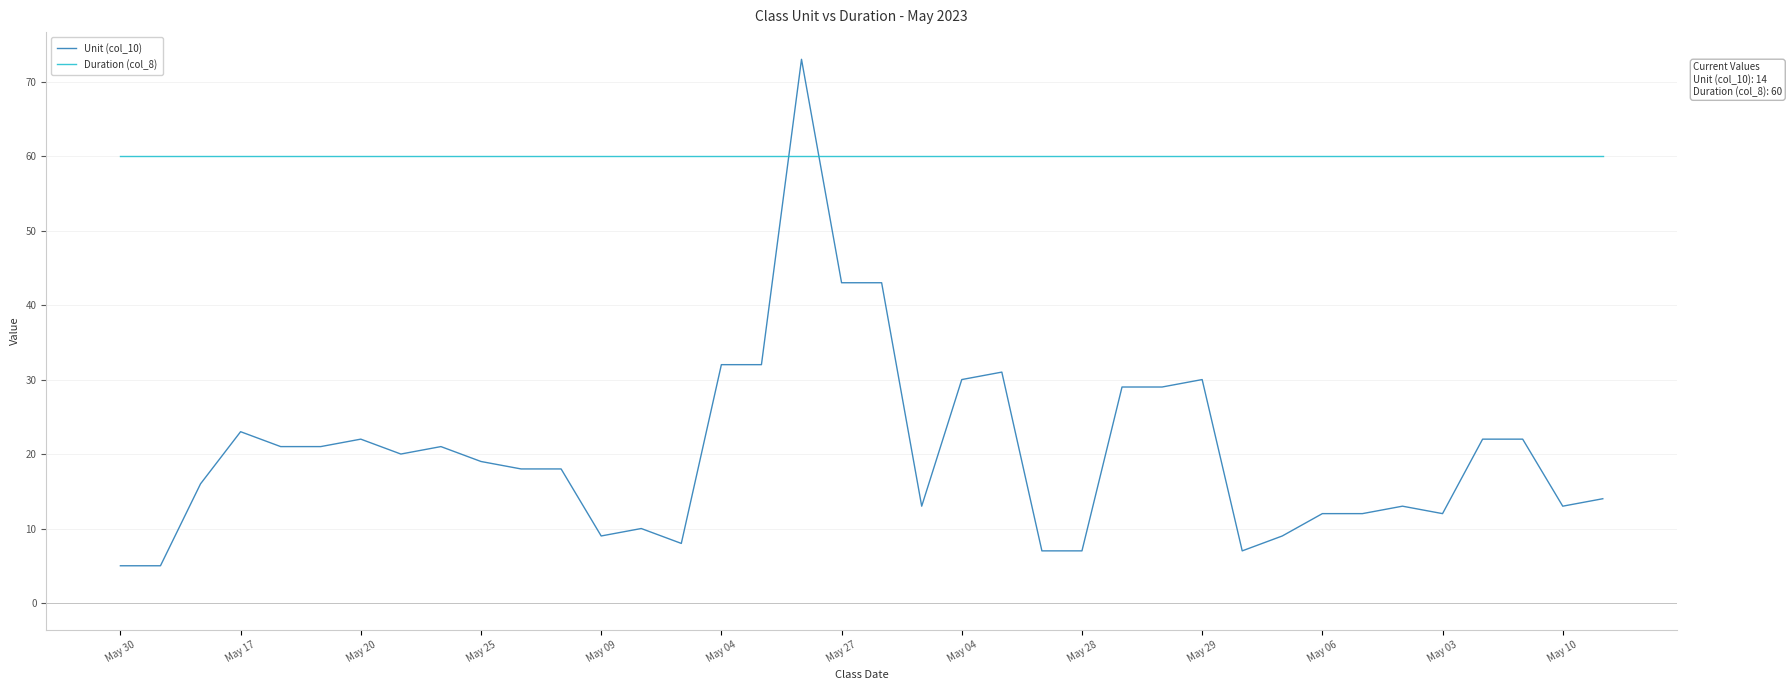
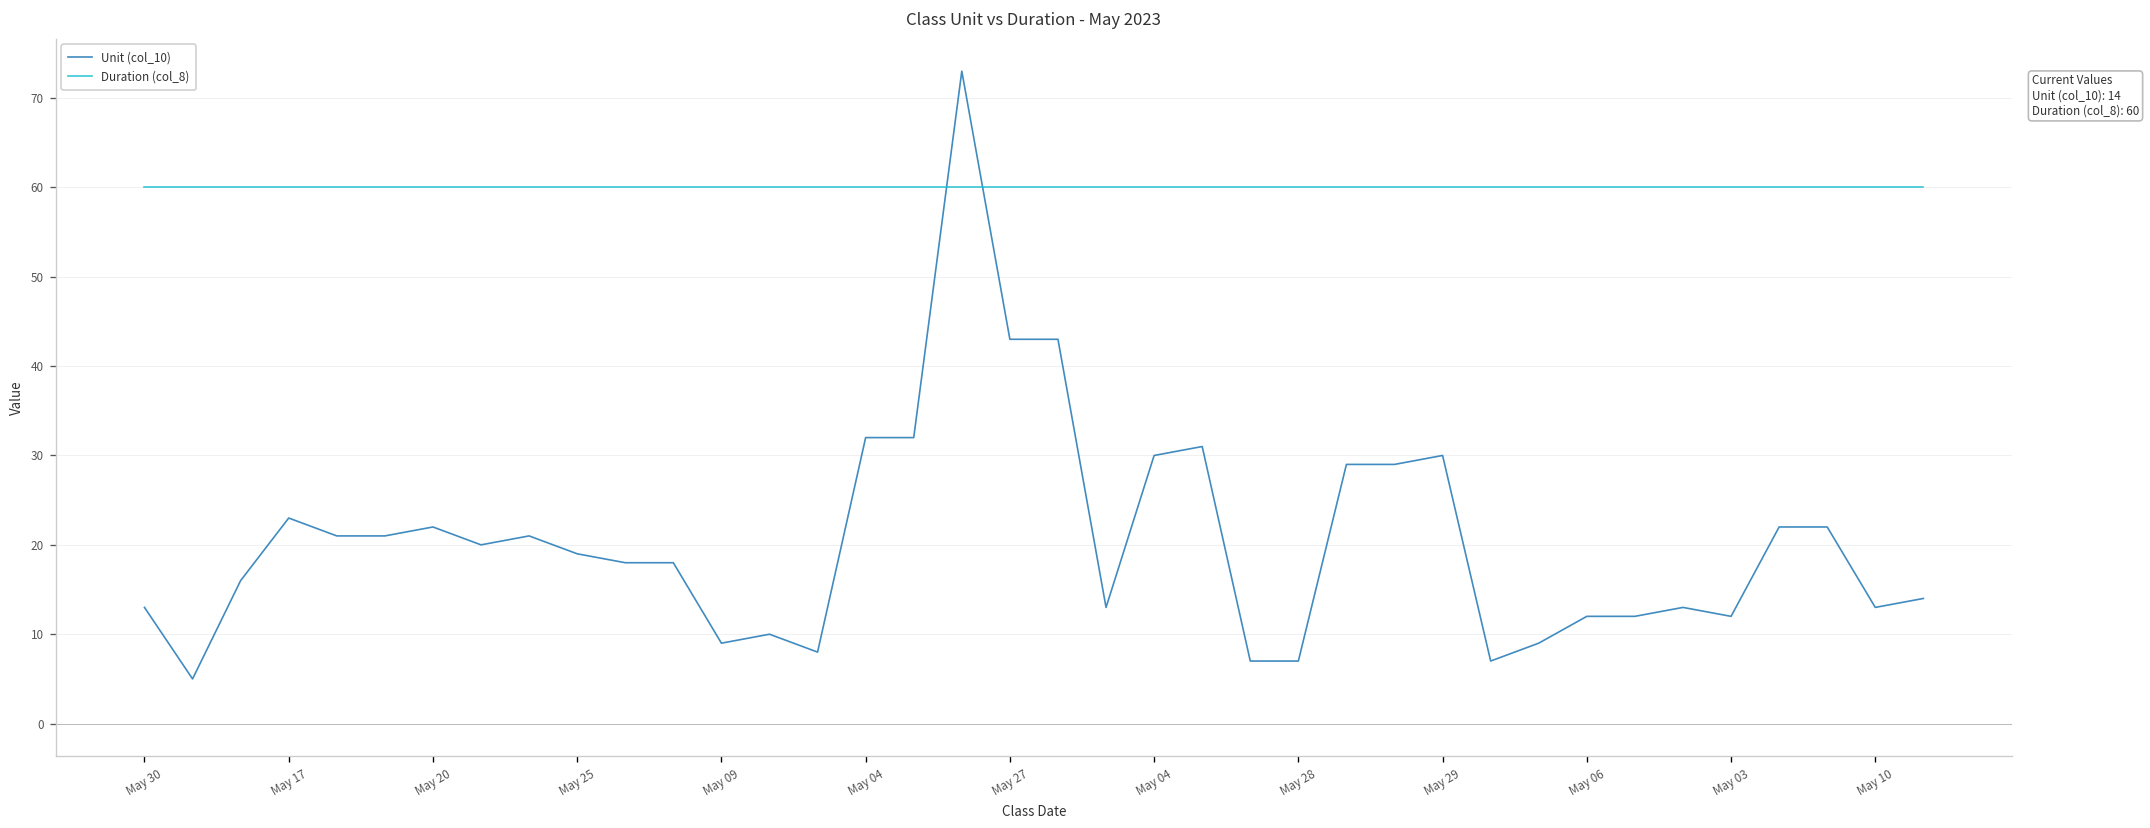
Unit (col_10), May 30: 5 -> 13
